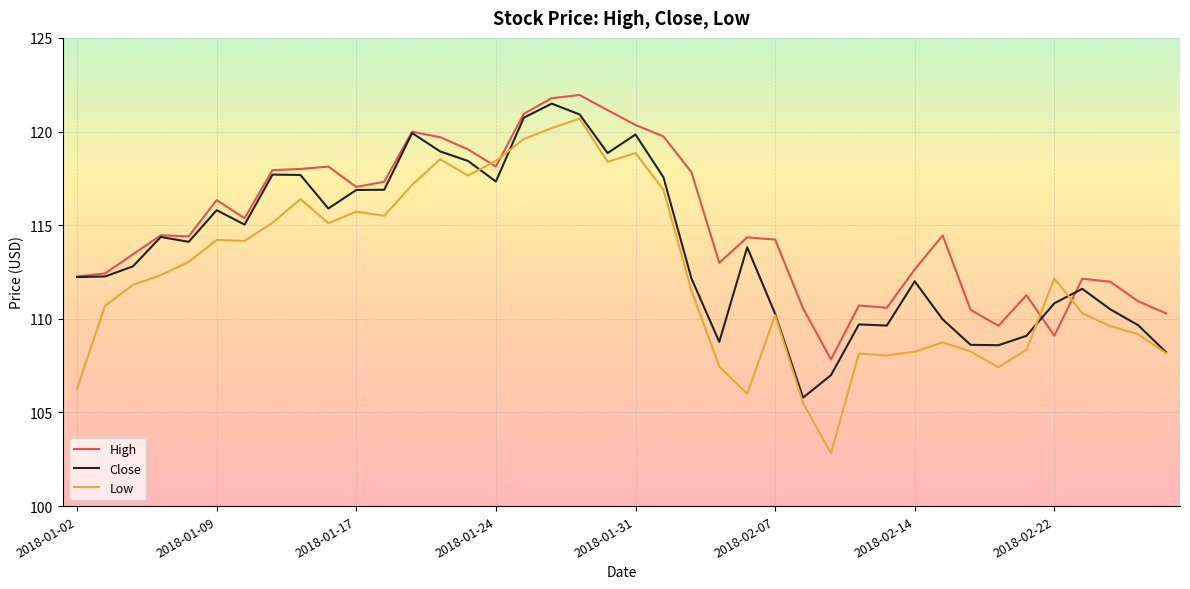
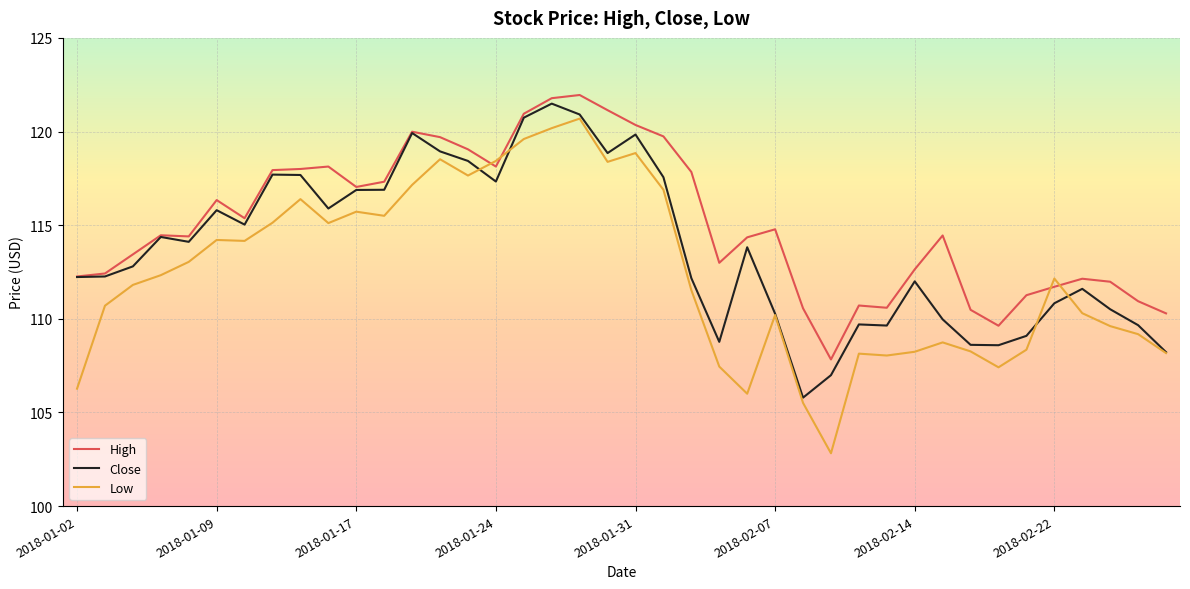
High, 2018-02-07: 114.2 -> 114.8
High, 2018-02-22: 109.1 -> 111.7
